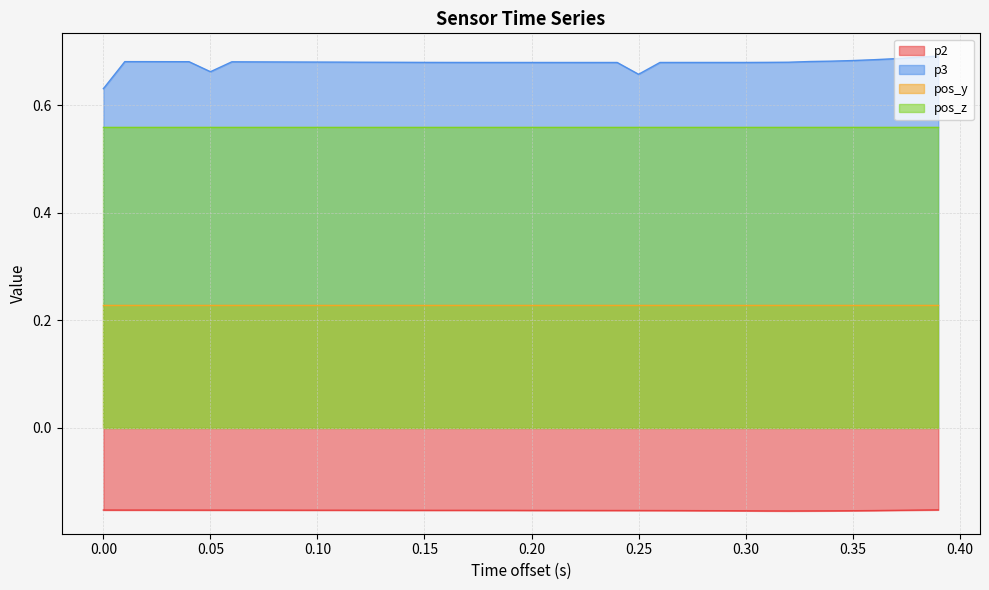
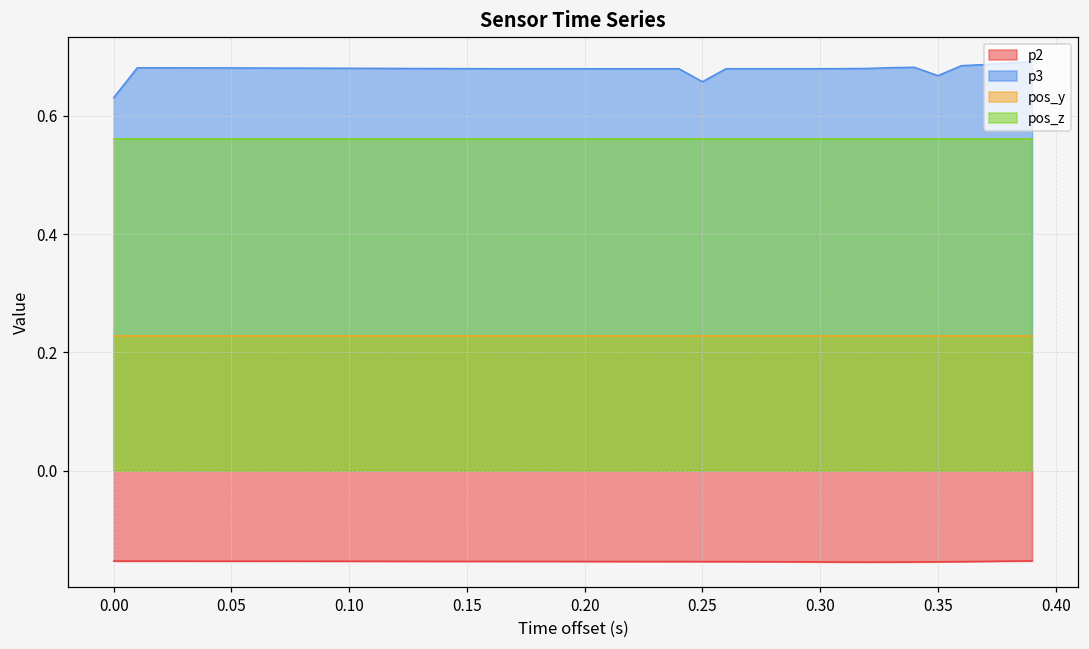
p3, 0.05: 0.66 -> 0.68
p3, 0.35: 0.68 -> 0.67
